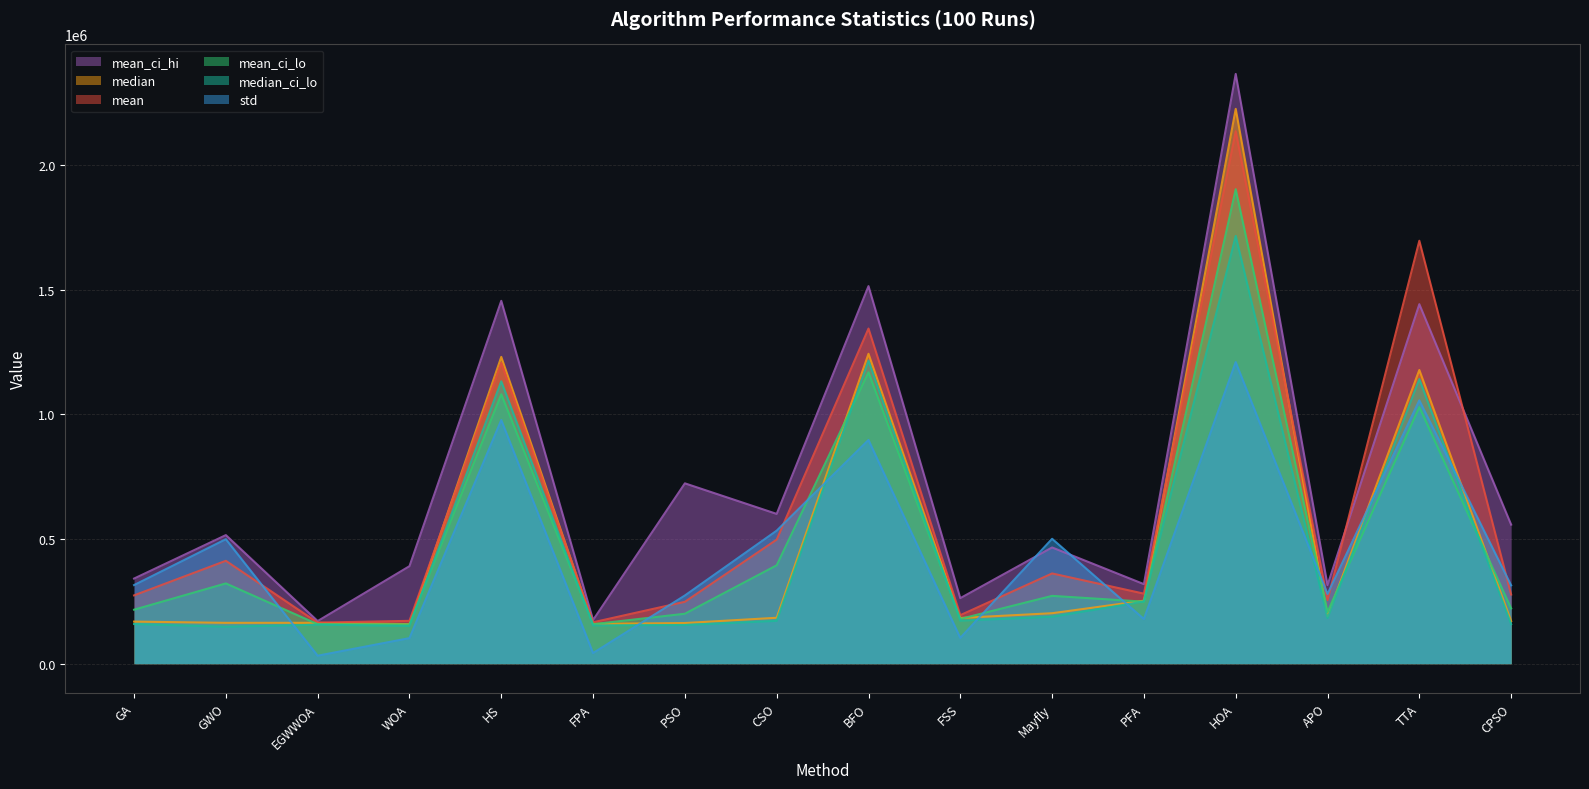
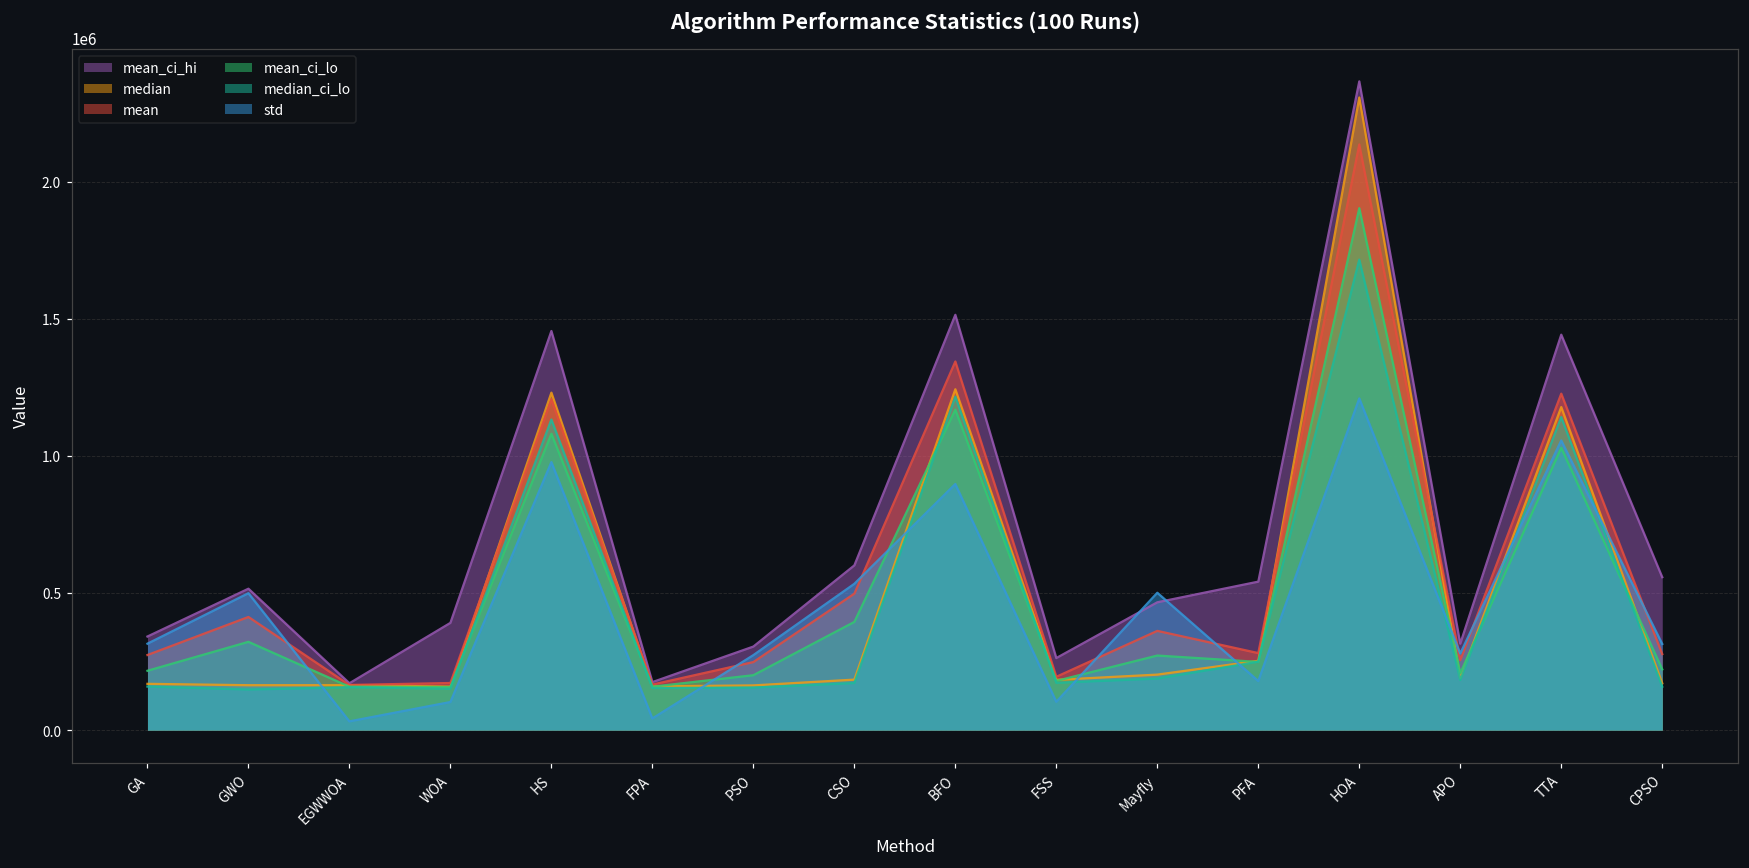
mean_ci_hi, PSO: 720000 -> 300000
mean_ci_hi, PFA: 320000 -> 540000
median, HOA: 2220000 -> 2310000
mean, TTA: 1700000 -> 1230000
